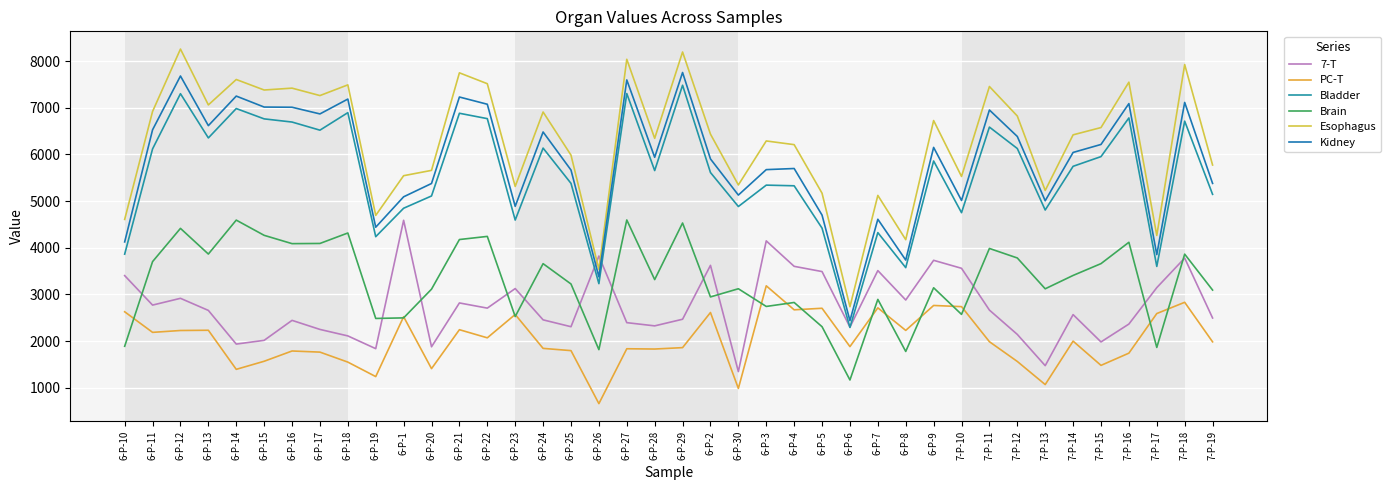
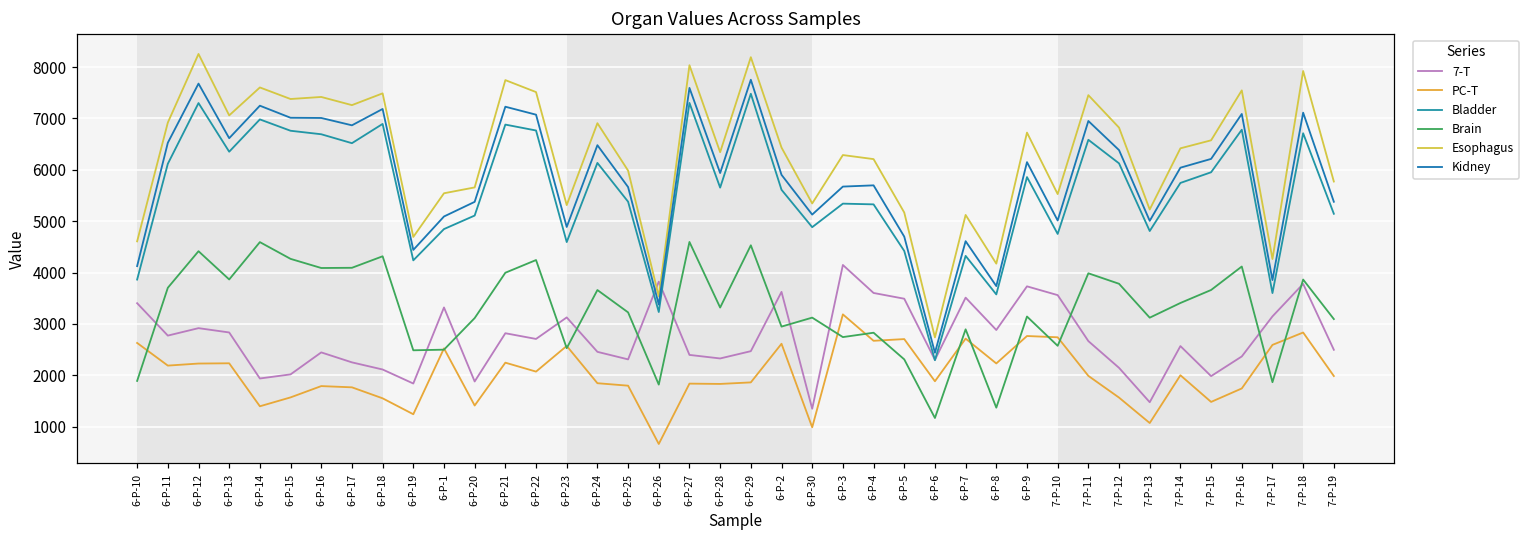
7-T, 6-P-13: 2700 -> 2800
7-T, 6-P-1: 4600 -> 3300
Brain, 6-P-21: 4200 -> 4000
Brain, 6-P-8: 1800 -> 1400
